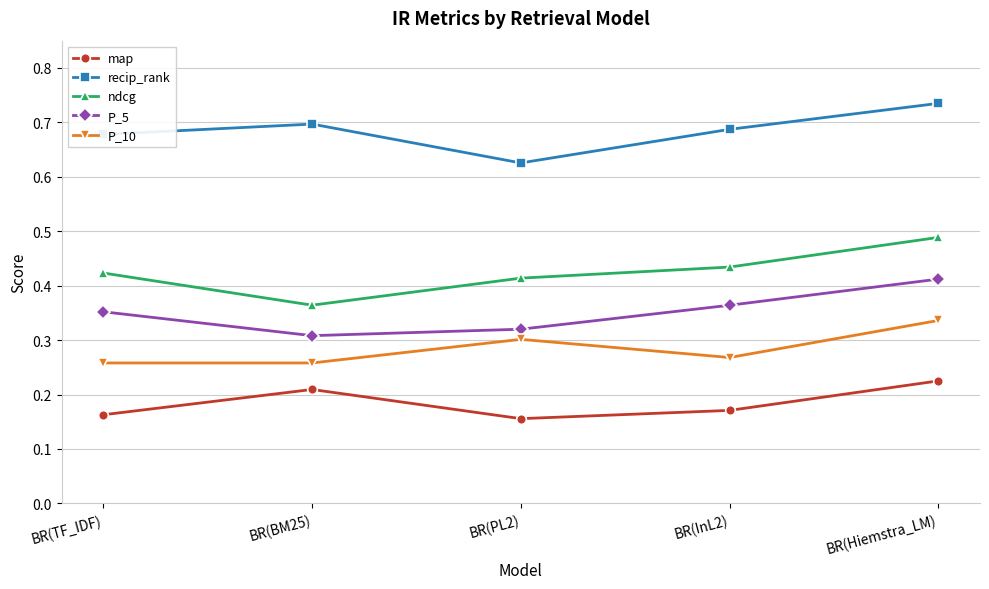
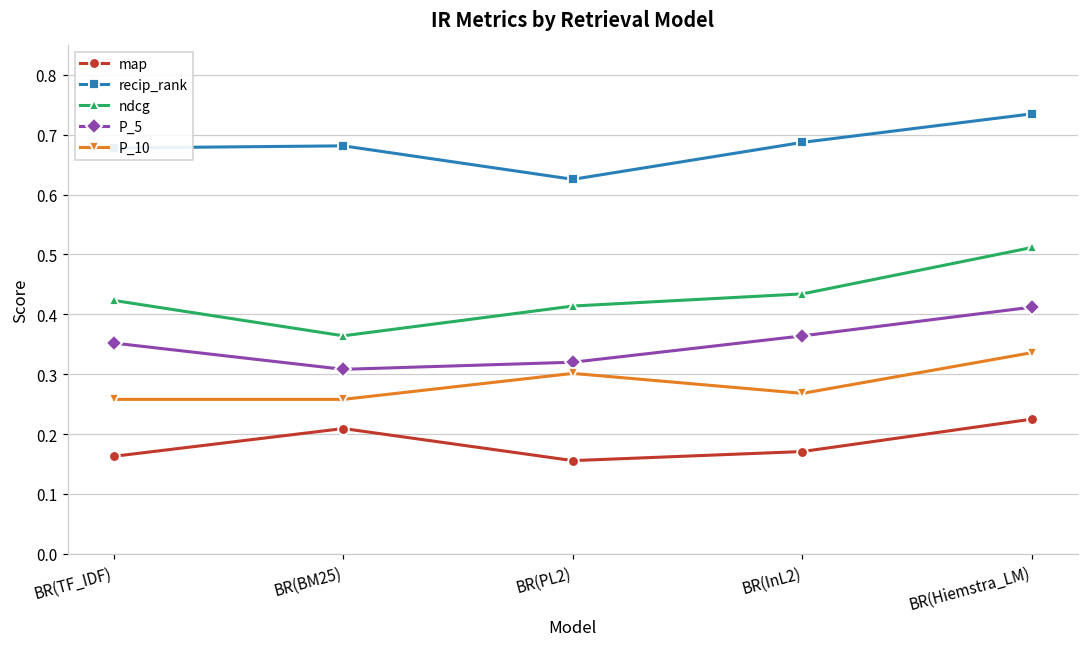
recip_rank, BR(BM25): 0.70 -> 0.68
ndcg, BR(Hiemstra_LM): 0.49 -> 0.51
